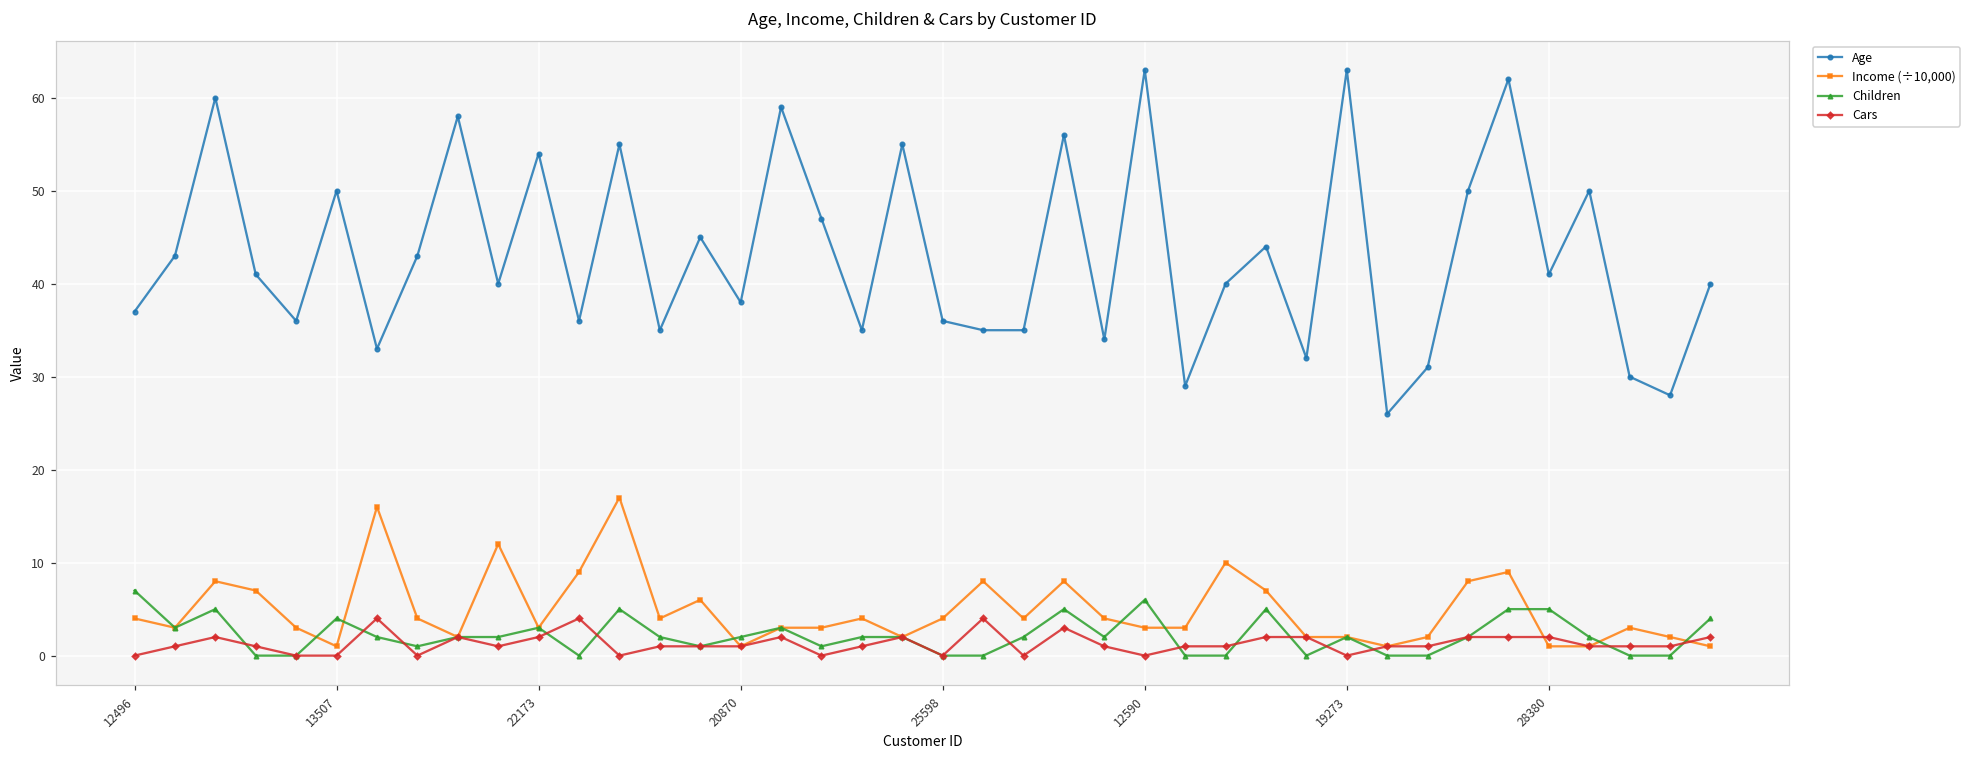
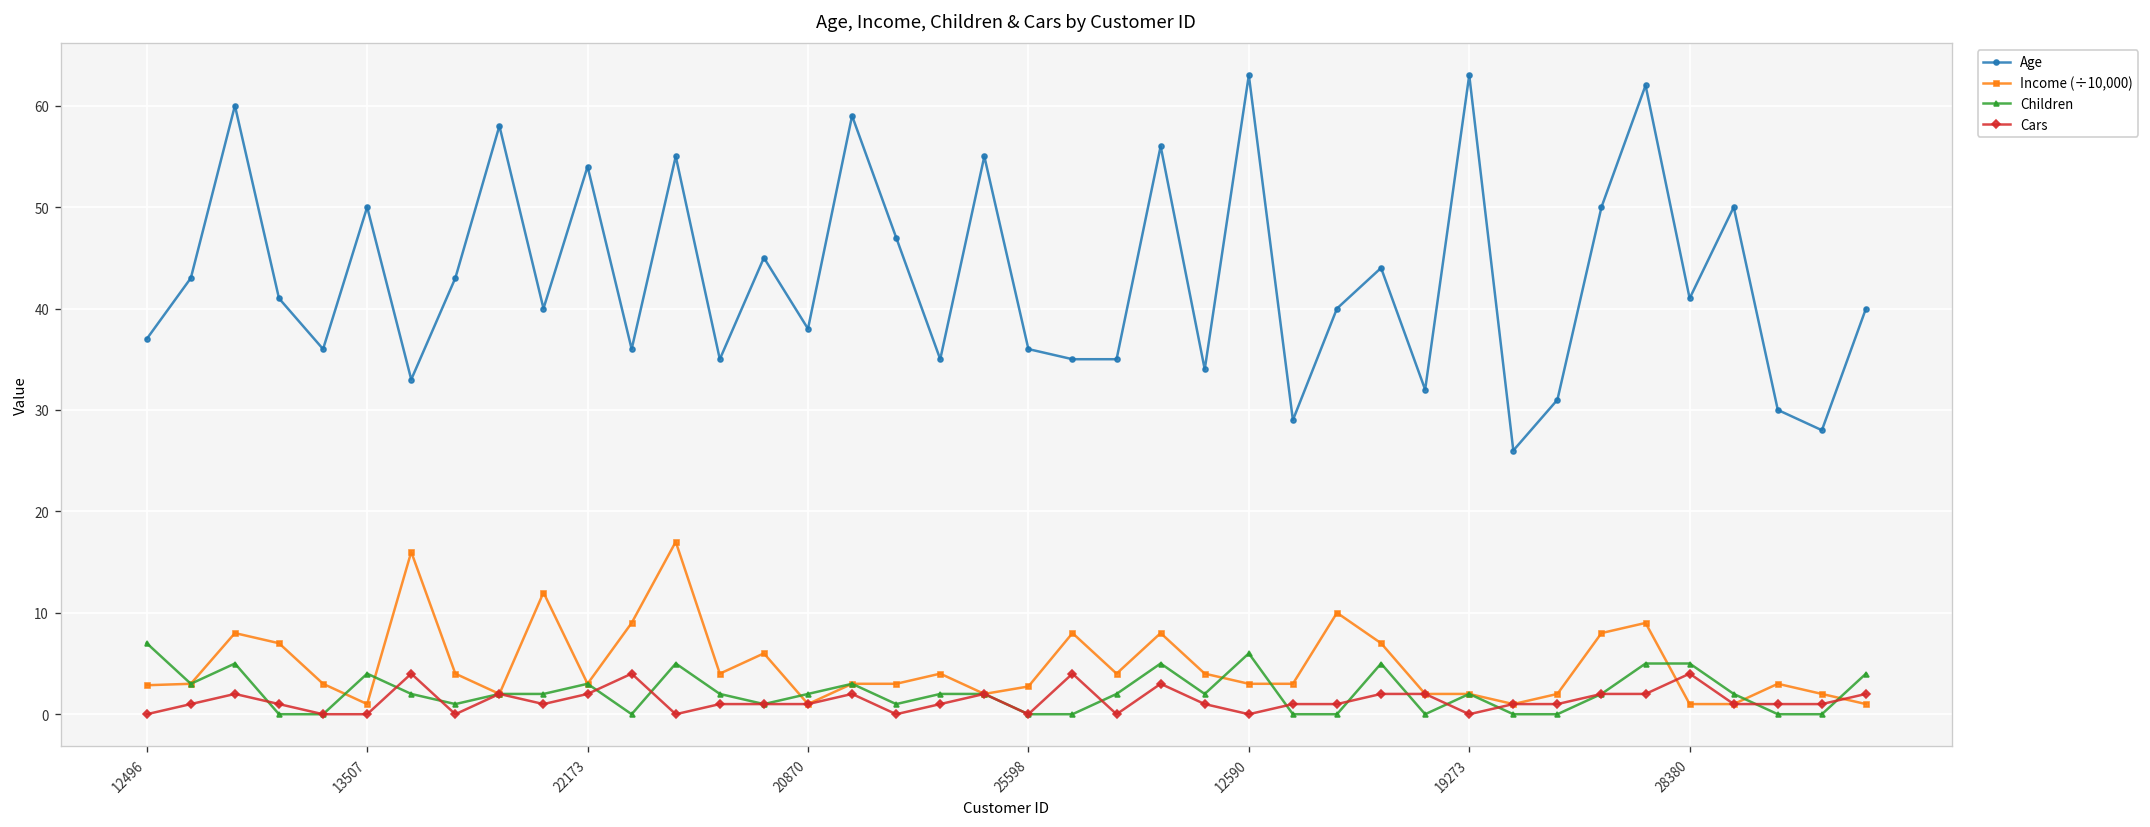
Income (÷10,000), 12496: 4 -> 3
Income (÷10,000), 25598: 4 -> 3
Cars, 28380: 2 -> 4
